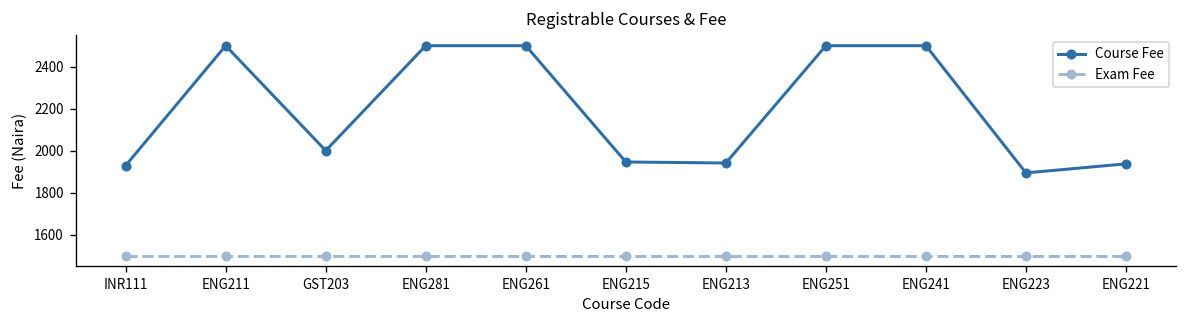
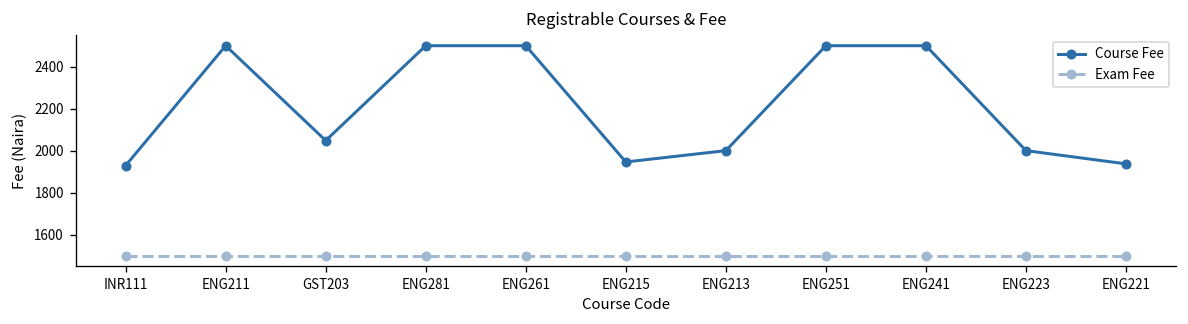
Course Fee, GST203: 2000 -> 2050
Course Fee, ENG213: 1940 -> 2000
Course Fee, ENG223: 1890 -> 2000
